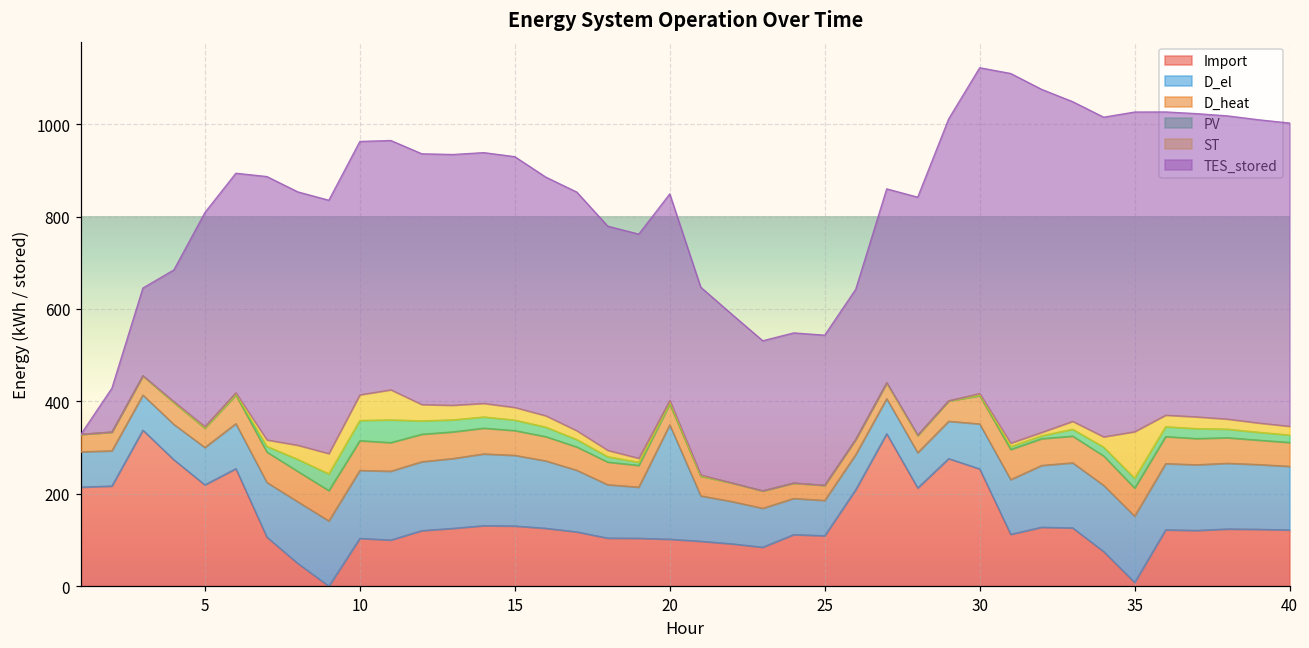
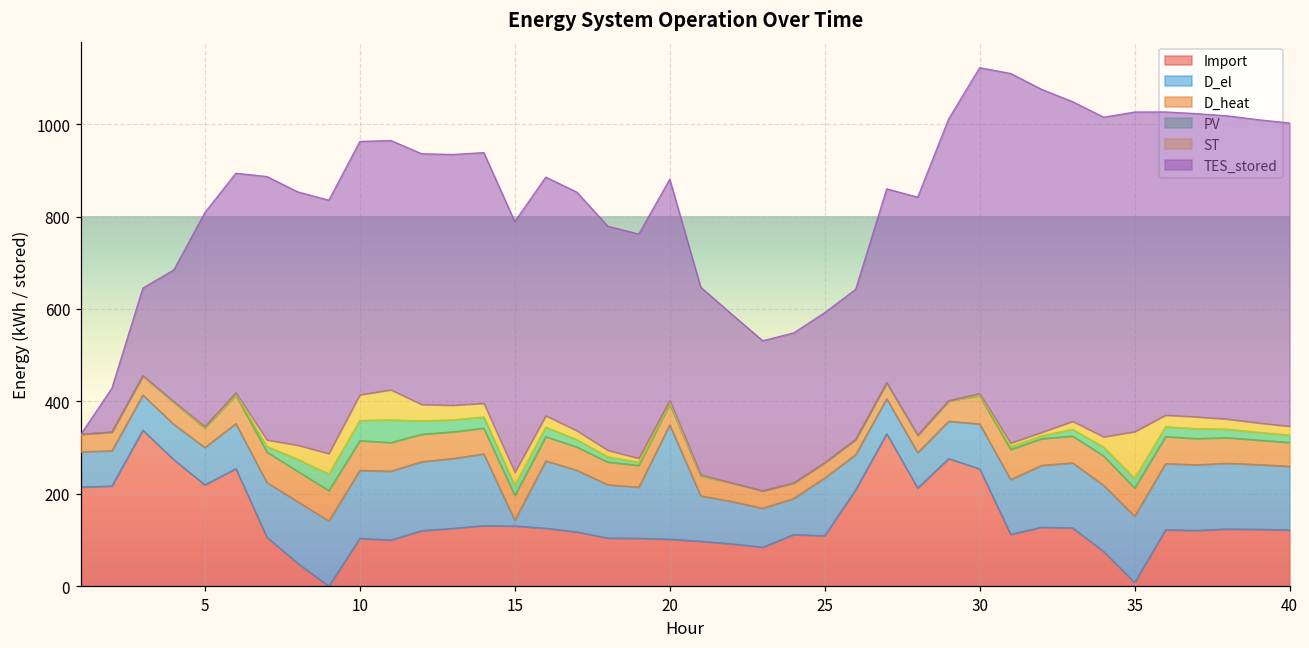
D_el, 15: 150 -> 10
TES_stored, 20: 450 -> 480
D_el, 25: 80 -> 130
